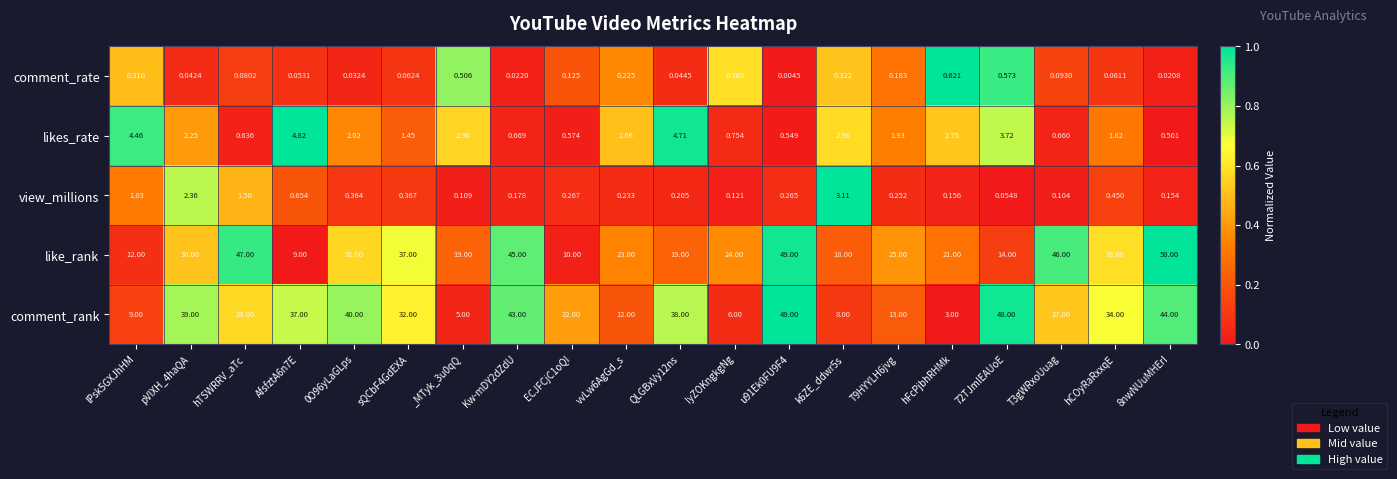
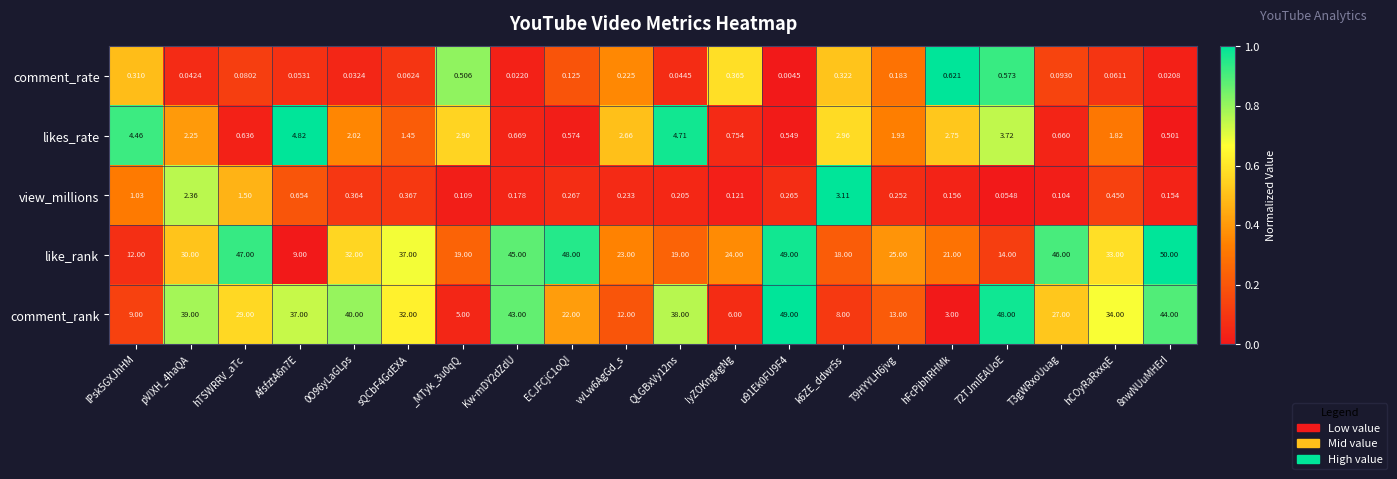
like_rank, ECJFCjC1oQI: 10.00 -> 48.00
